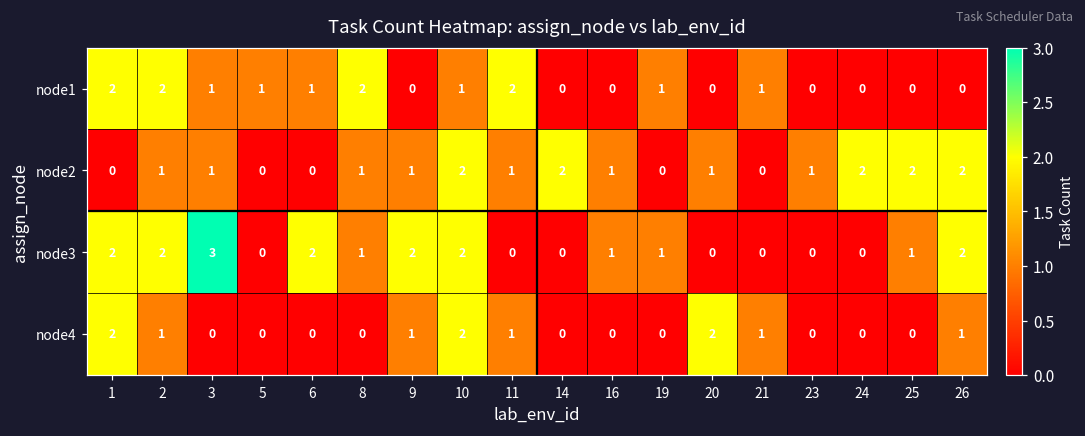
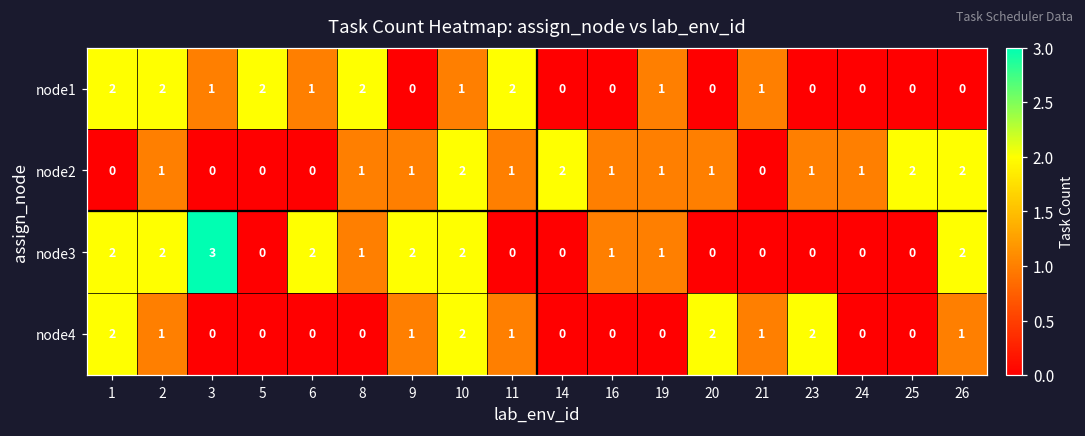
node1, 5: 1 -> 2
node2, 3: 1 -> 0
node2, 19: 0 -> 1
node2, 24: 2 -> 1
node3, 25: 1 -> 0
node4, 23: 0 -> 2
